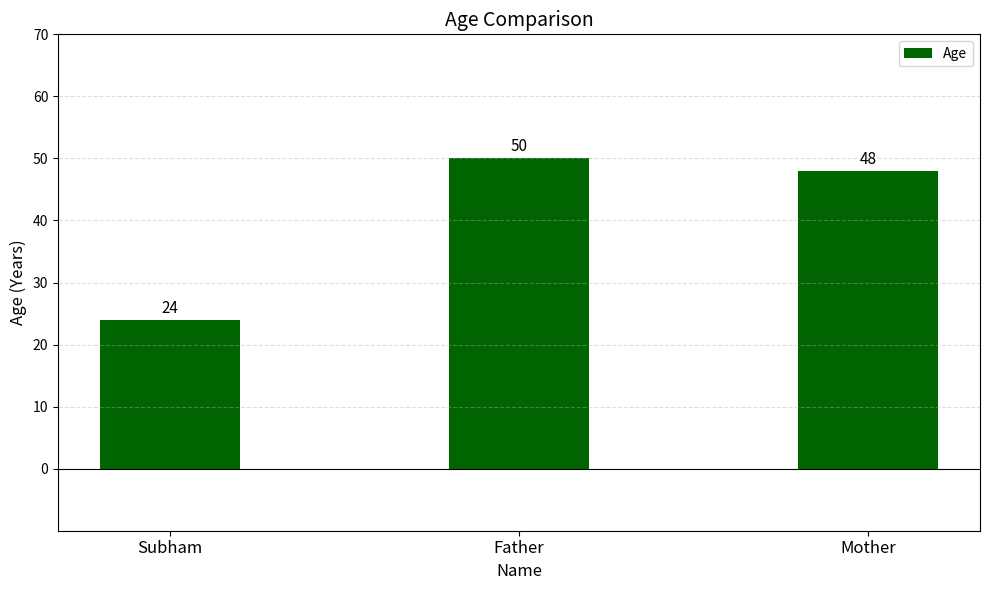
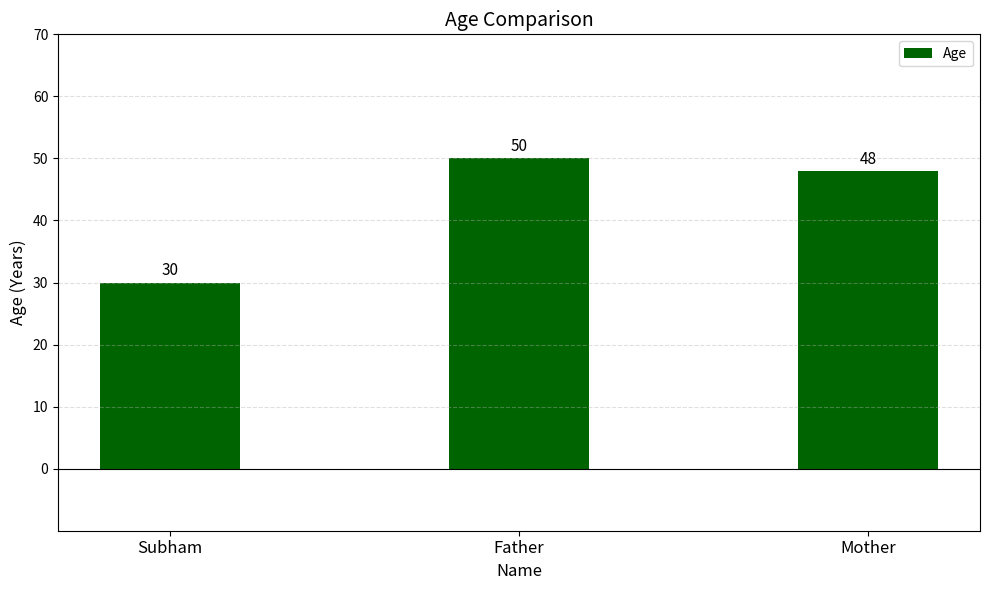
Subham: 24 -> 30
